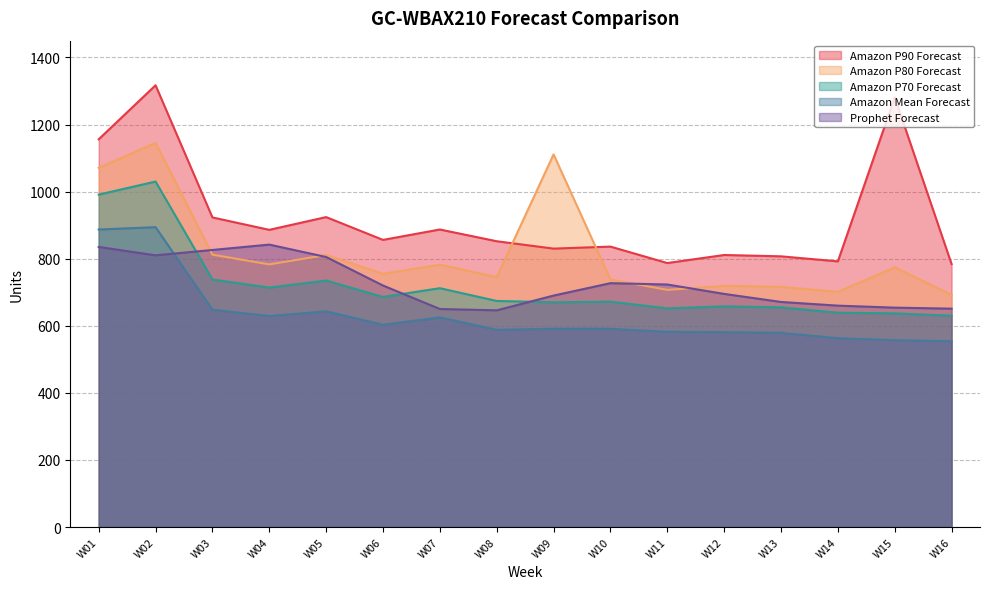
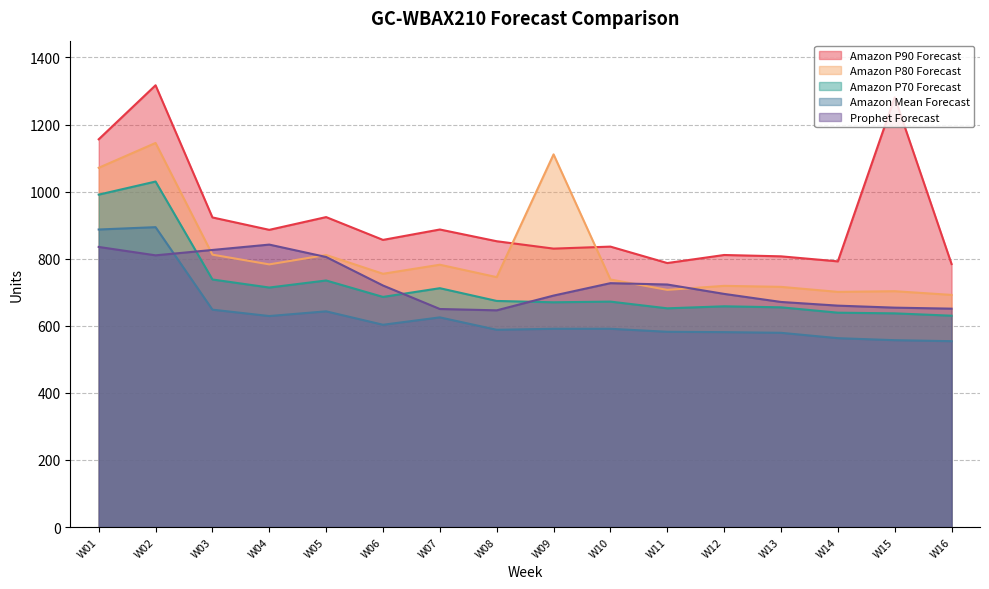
Amazon P80 Forecast, W15: 770 -> 700
